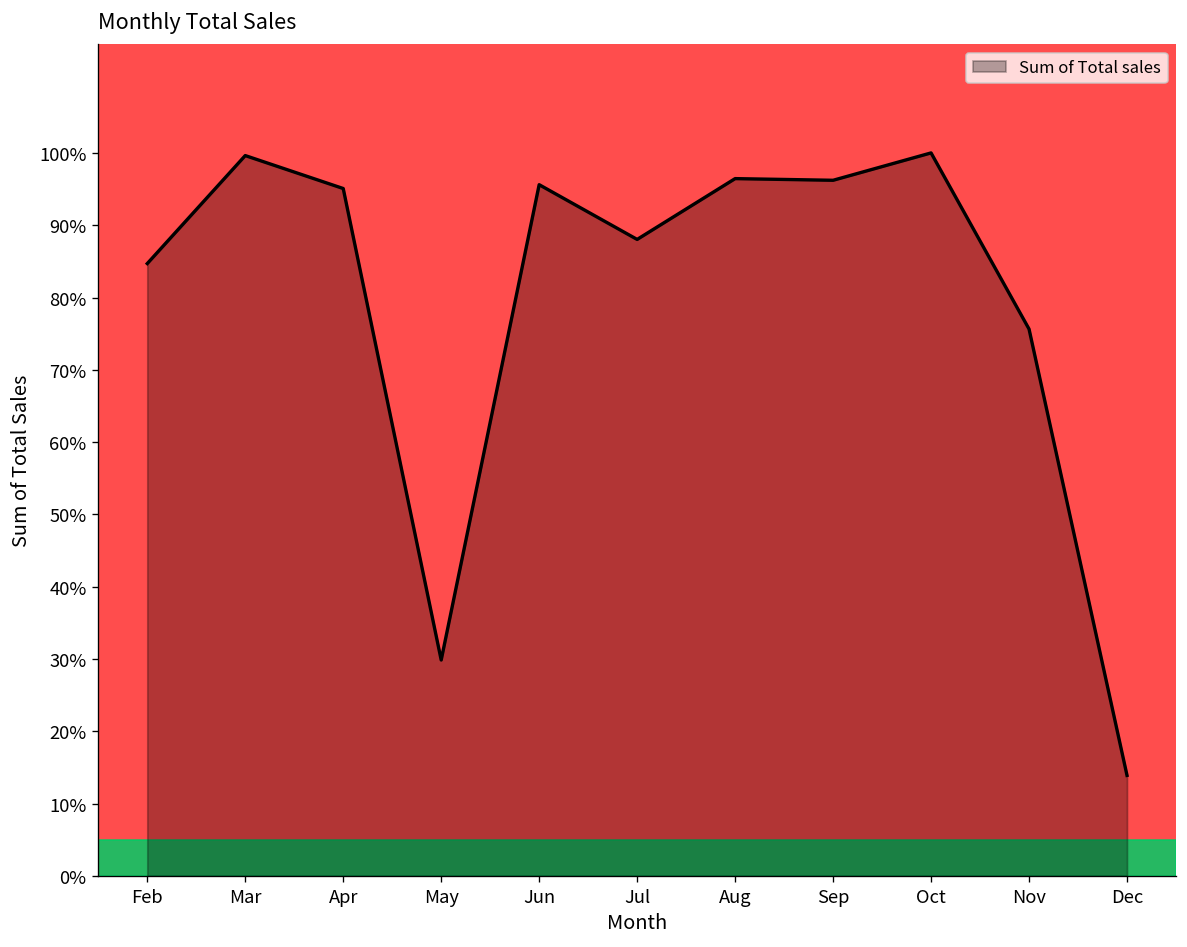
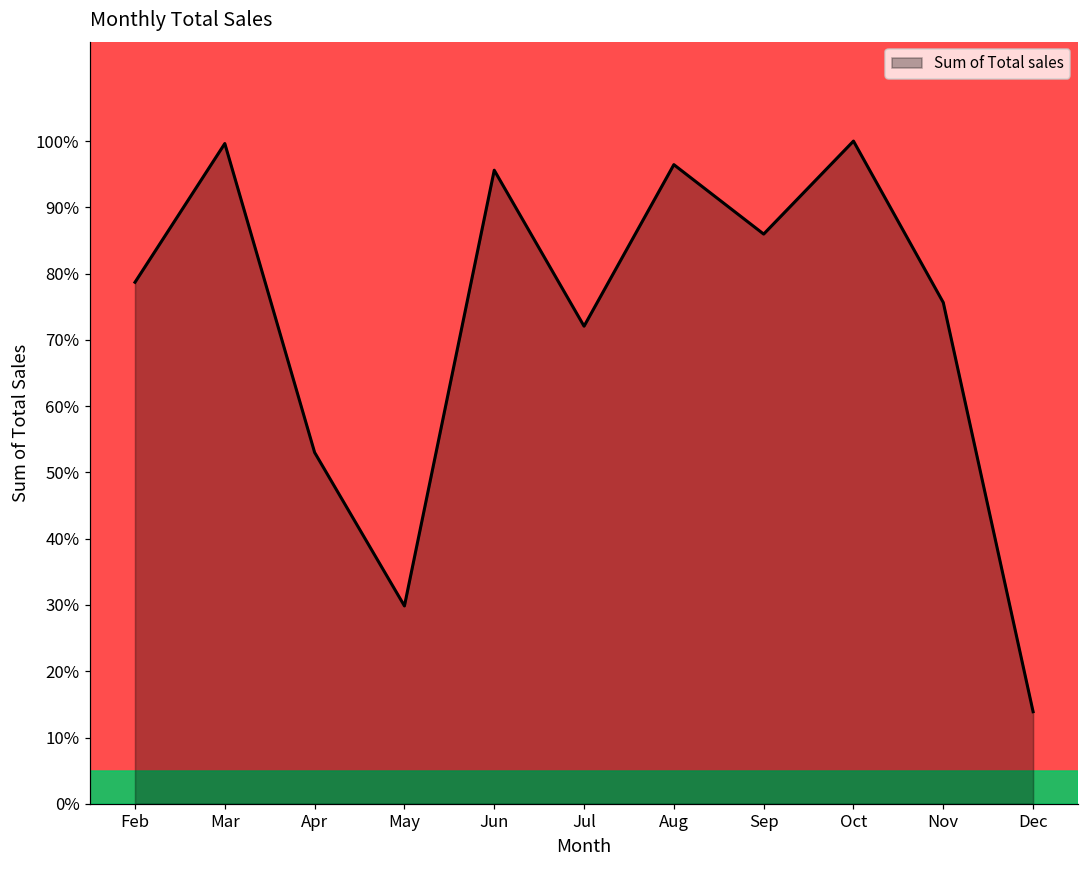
Feb: 85% -> 79%
Apr: 95% -> 53%
Jul: 88% -> 72%
Sep: 96% -> 86%
